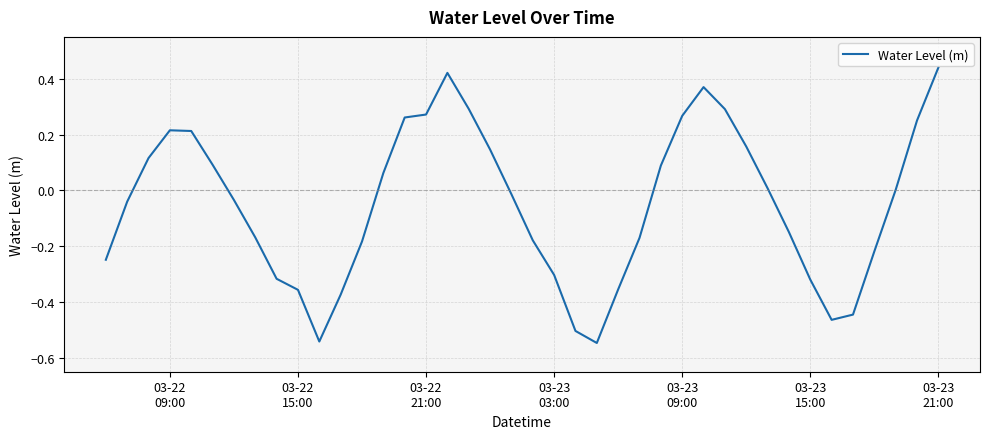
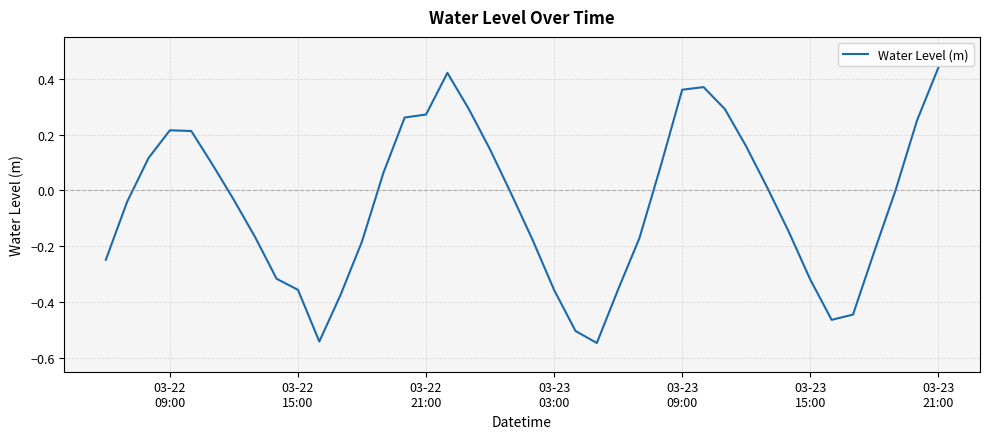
03-23 03:00: -0.30 -> -0.36
03-23 09:00: 0.27 -> 0.36
